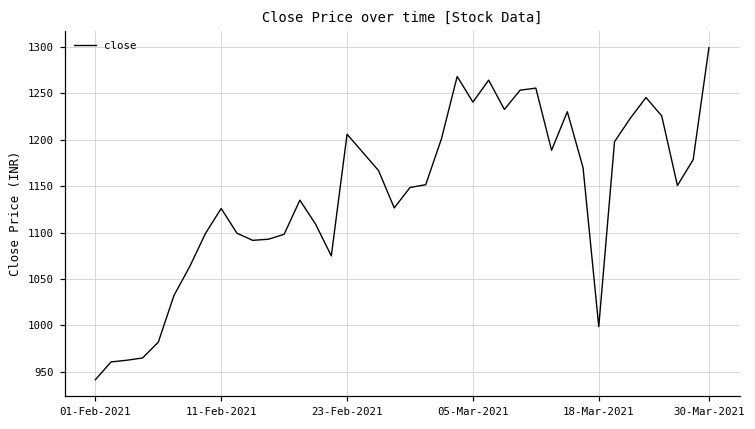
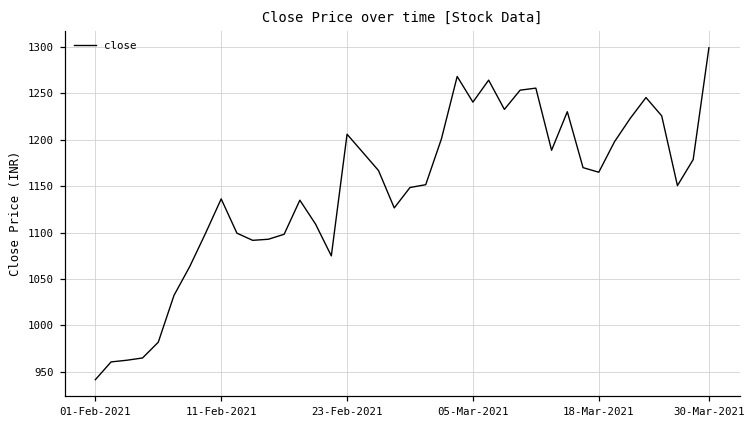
11-Feb-2021: 1130 -> 1140
18-Mar-2021: 1000 -> 1160
